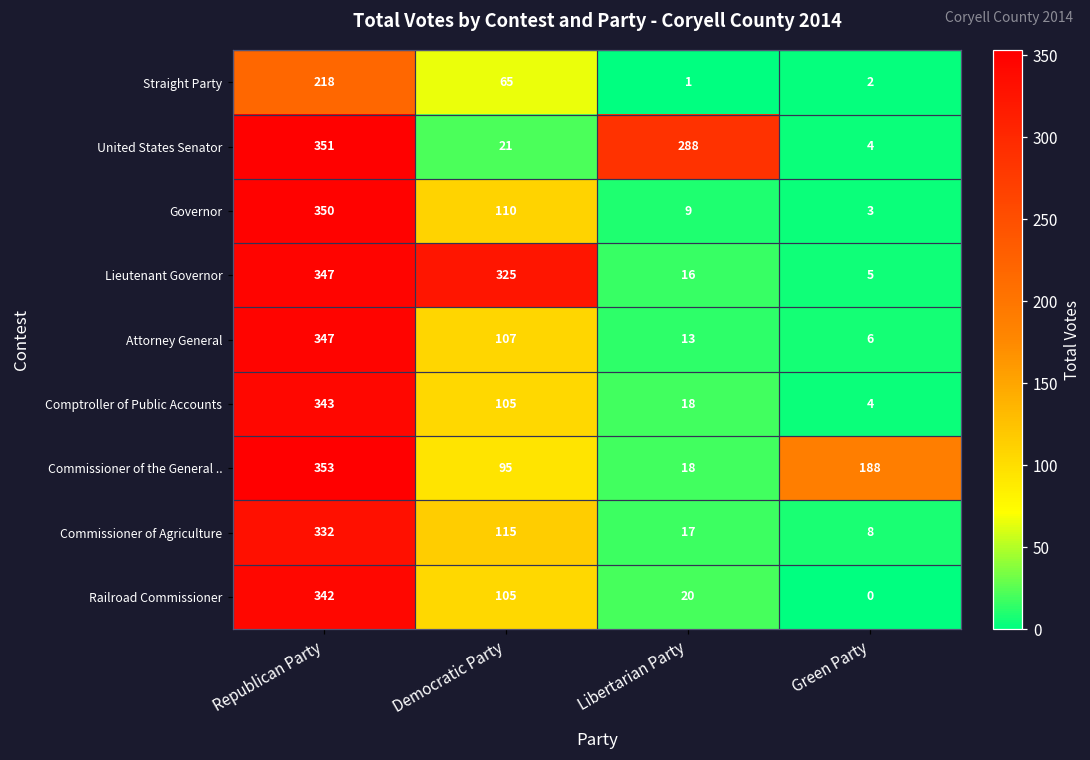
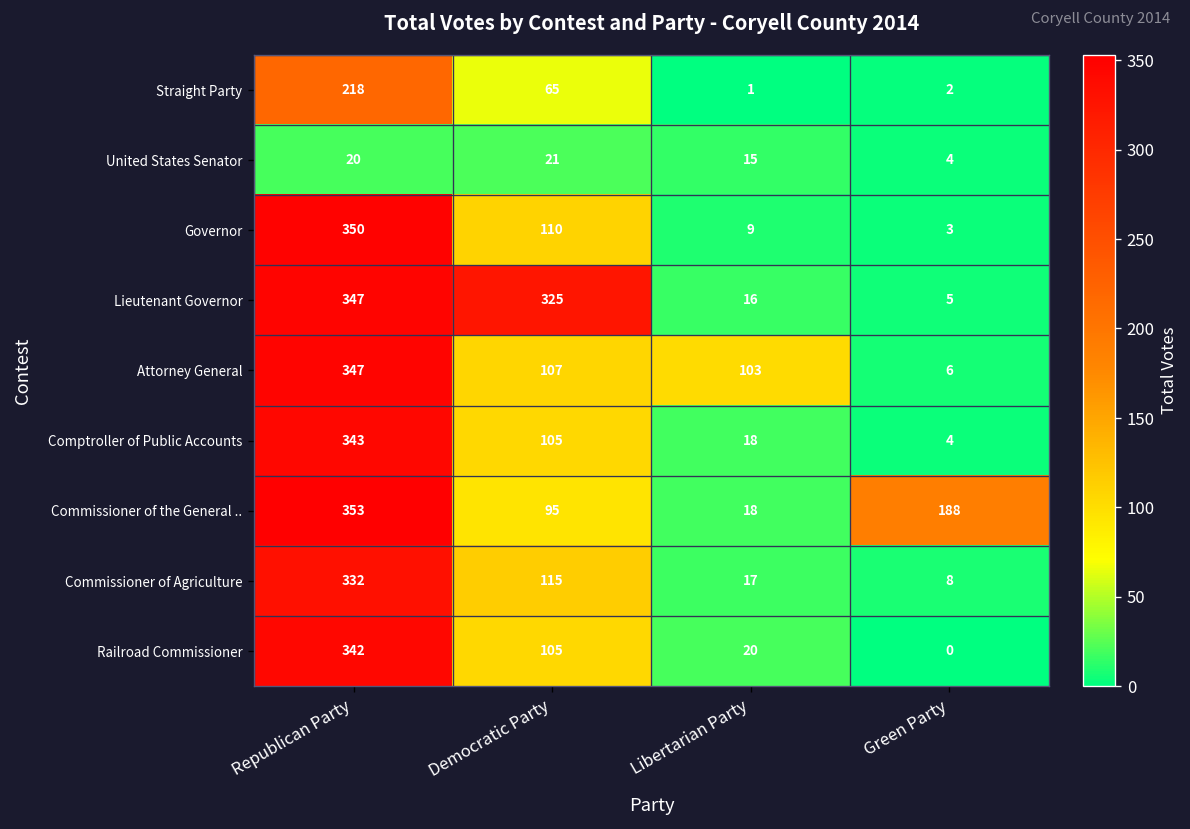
United States Senator, Republican Party: 351 -> 20
United States Senator, Libertarian Party: 288 -> 15
Attorney General, Libertarian Party: 13 -> 103
